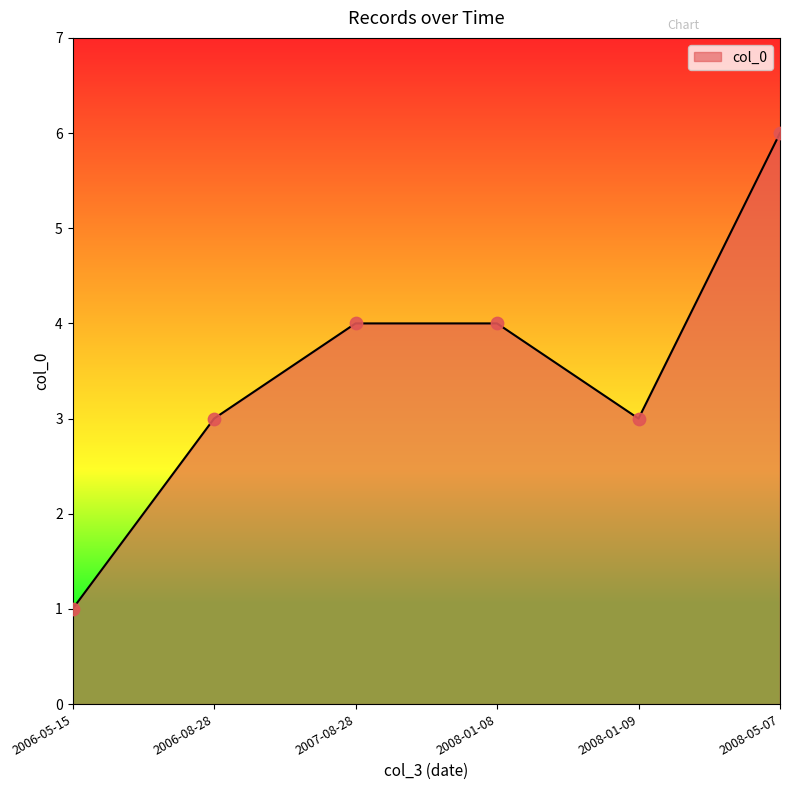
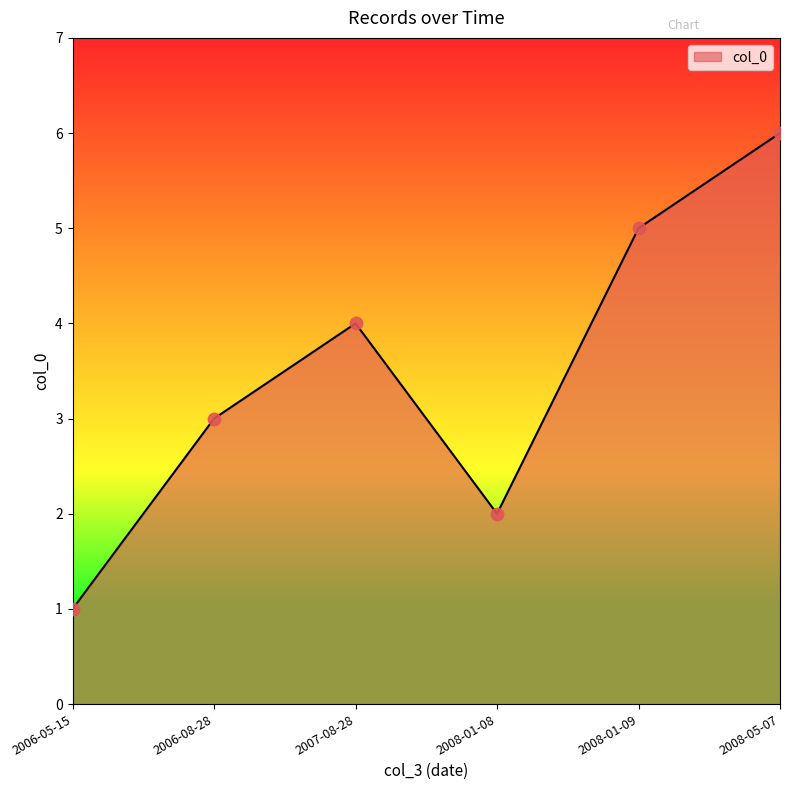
2008-01-08: 4 -> 2
2008-01-09: 3 -> 5
